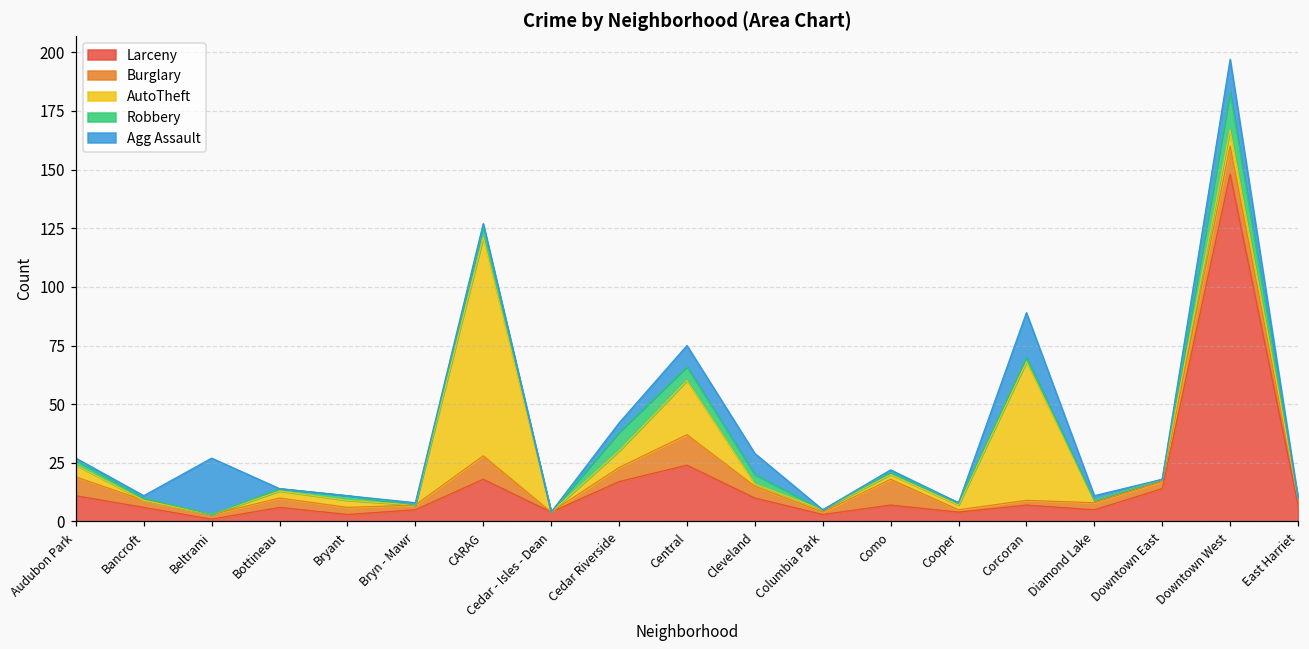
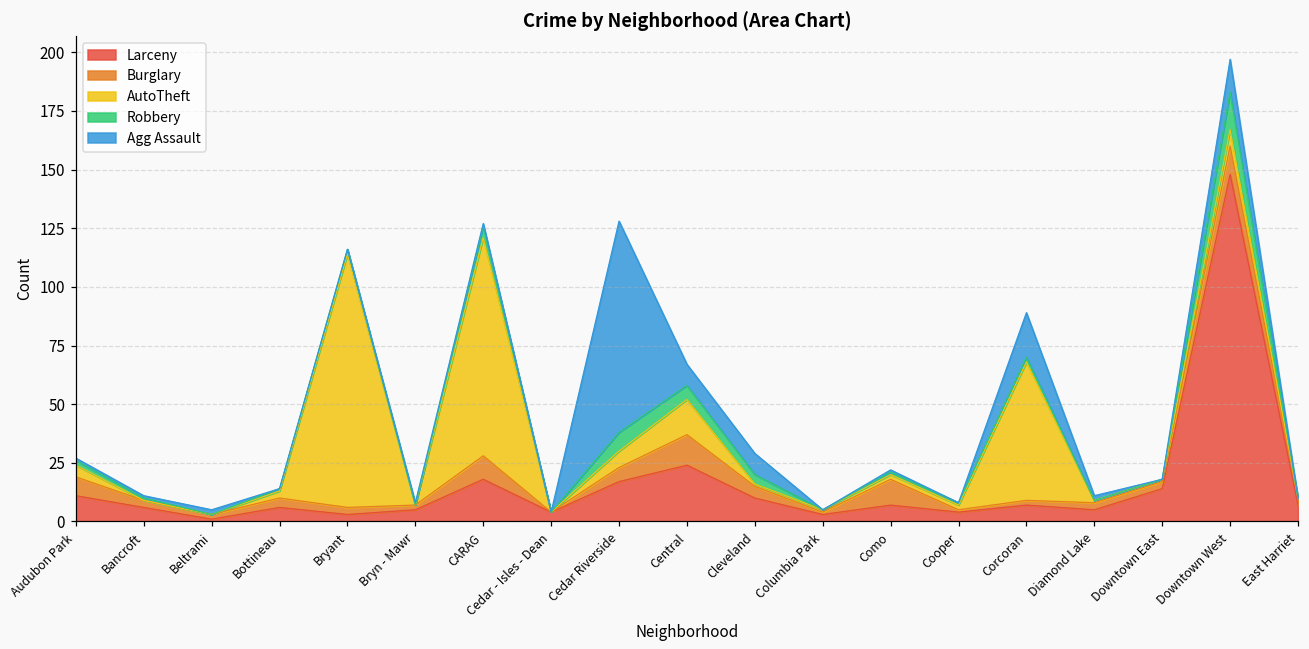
Agg Assault, Beltrami: 24 -> 2
AutoTheft, Bryant: 3 -> 108
Agg Assault, Cedar Riverside: 4 -> 90
AutoTheft, Central: 23 -> 15
